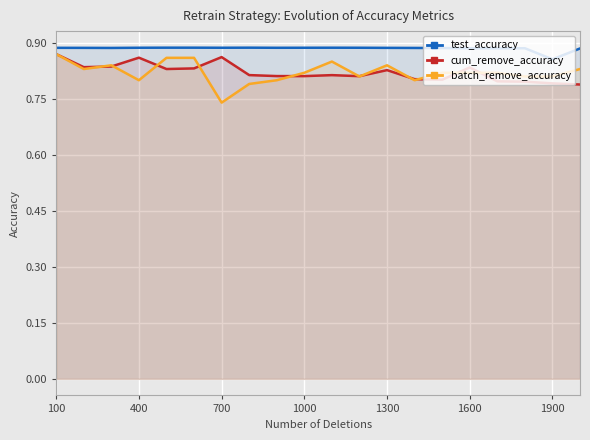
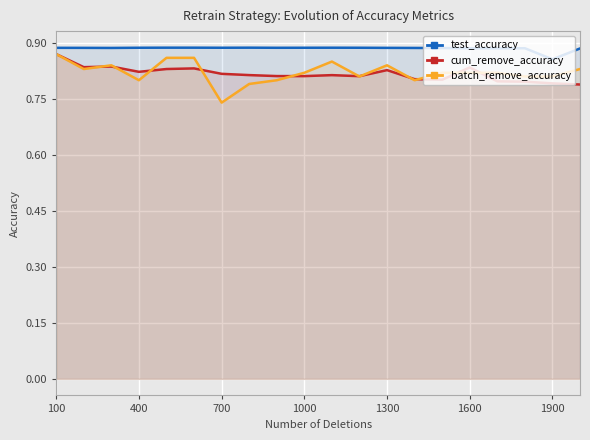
cum_remove_accuracy, 400: 0.86 -> 0.82
cum_remove_accuracy, 700: 0.86 -> 0.82
